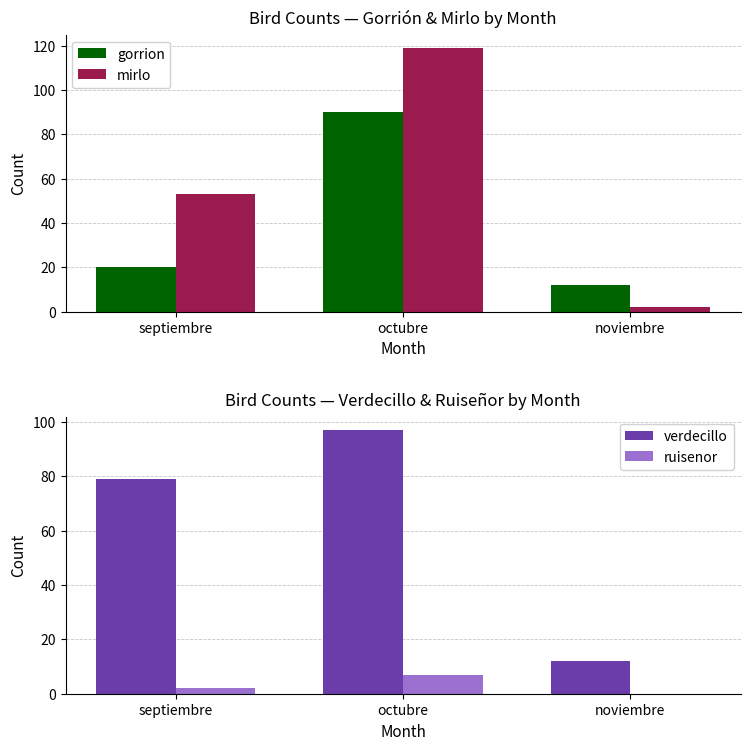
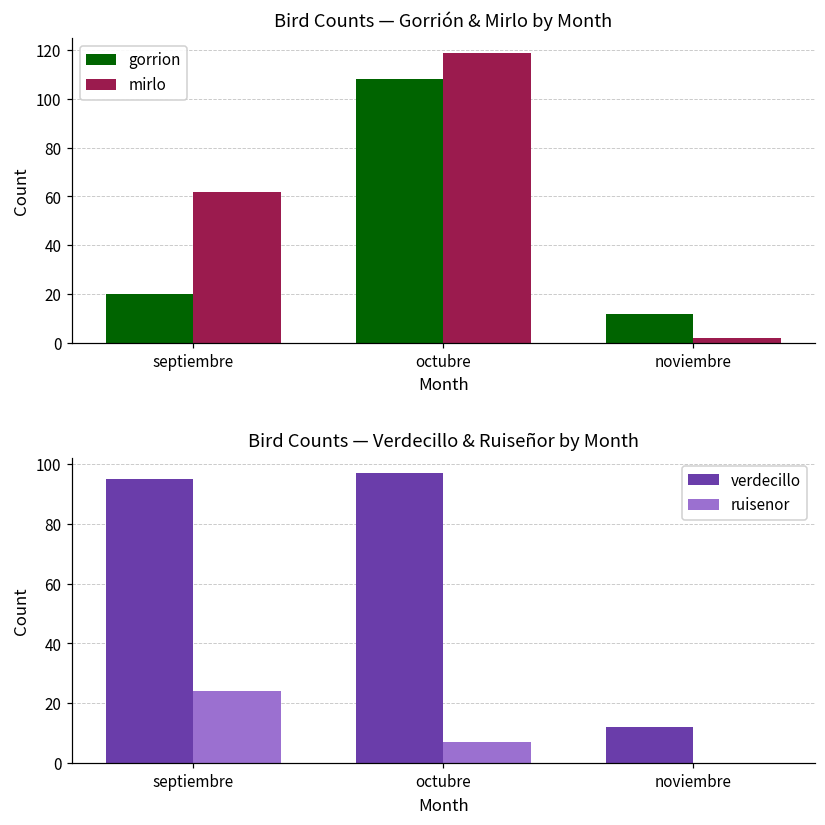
Bird Counts — Gorrión & Mirlo by Month, mirlo, septiembre: 53 -> 62
Bird Counts — Gorrión & Mirlo by Month, gorrion, octubre: 90 -> 108
Bird Counts — Verdecillo & Ruiseñor by Month, verdecillo, septiembre: 79 -> 95
Bird Counts — Verdecillo & Ruiseñor by Month, ruisenor, septiembre: 2 -> 24
